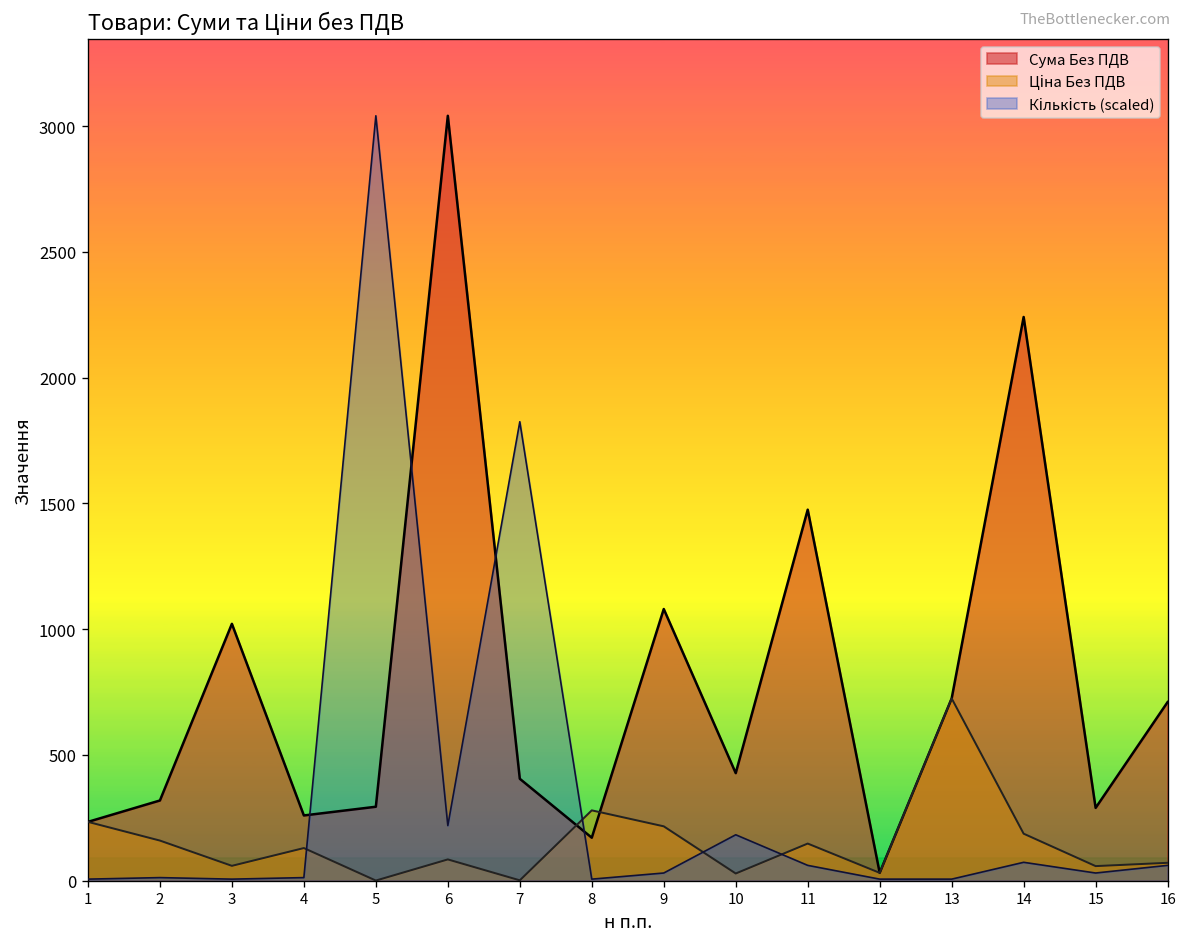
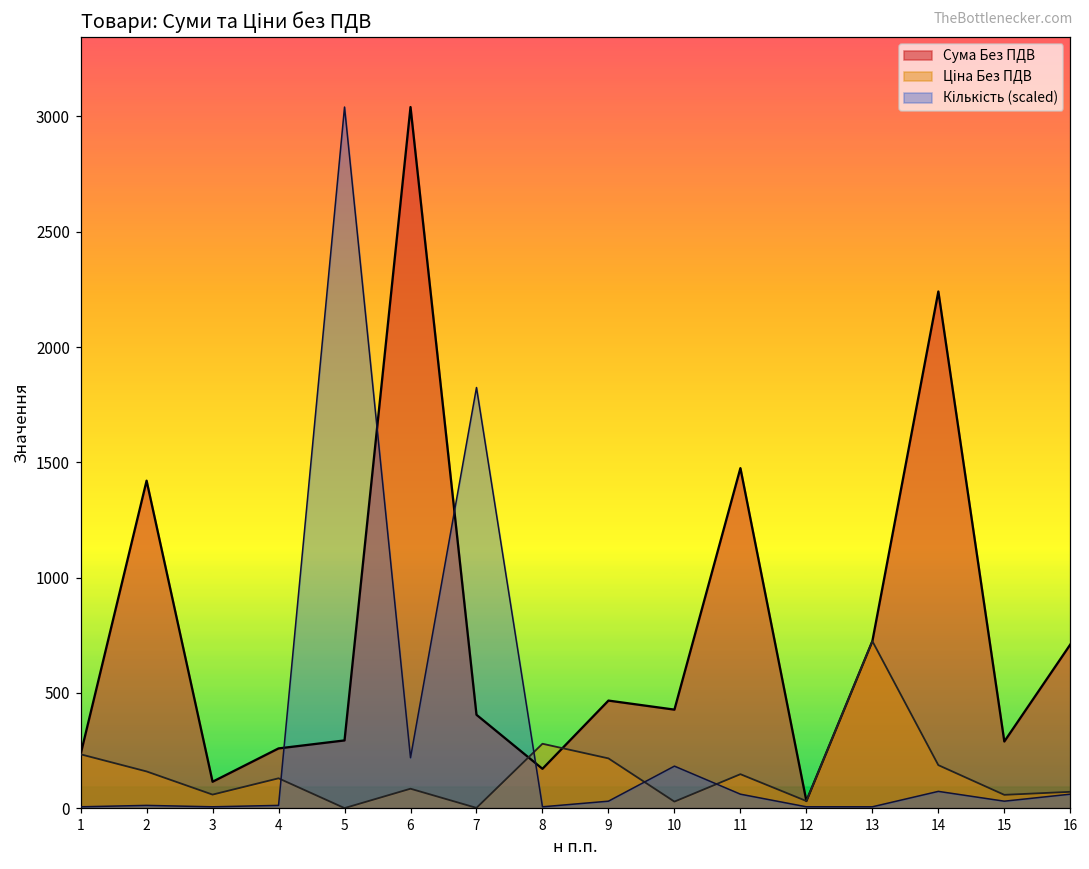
Сума Без ПДВ, 2: 320 -> 1420
Сума Без ПДВ, 3: 1020 -> 110
Сума Без ПДВ, 9: 1080 -> 470
